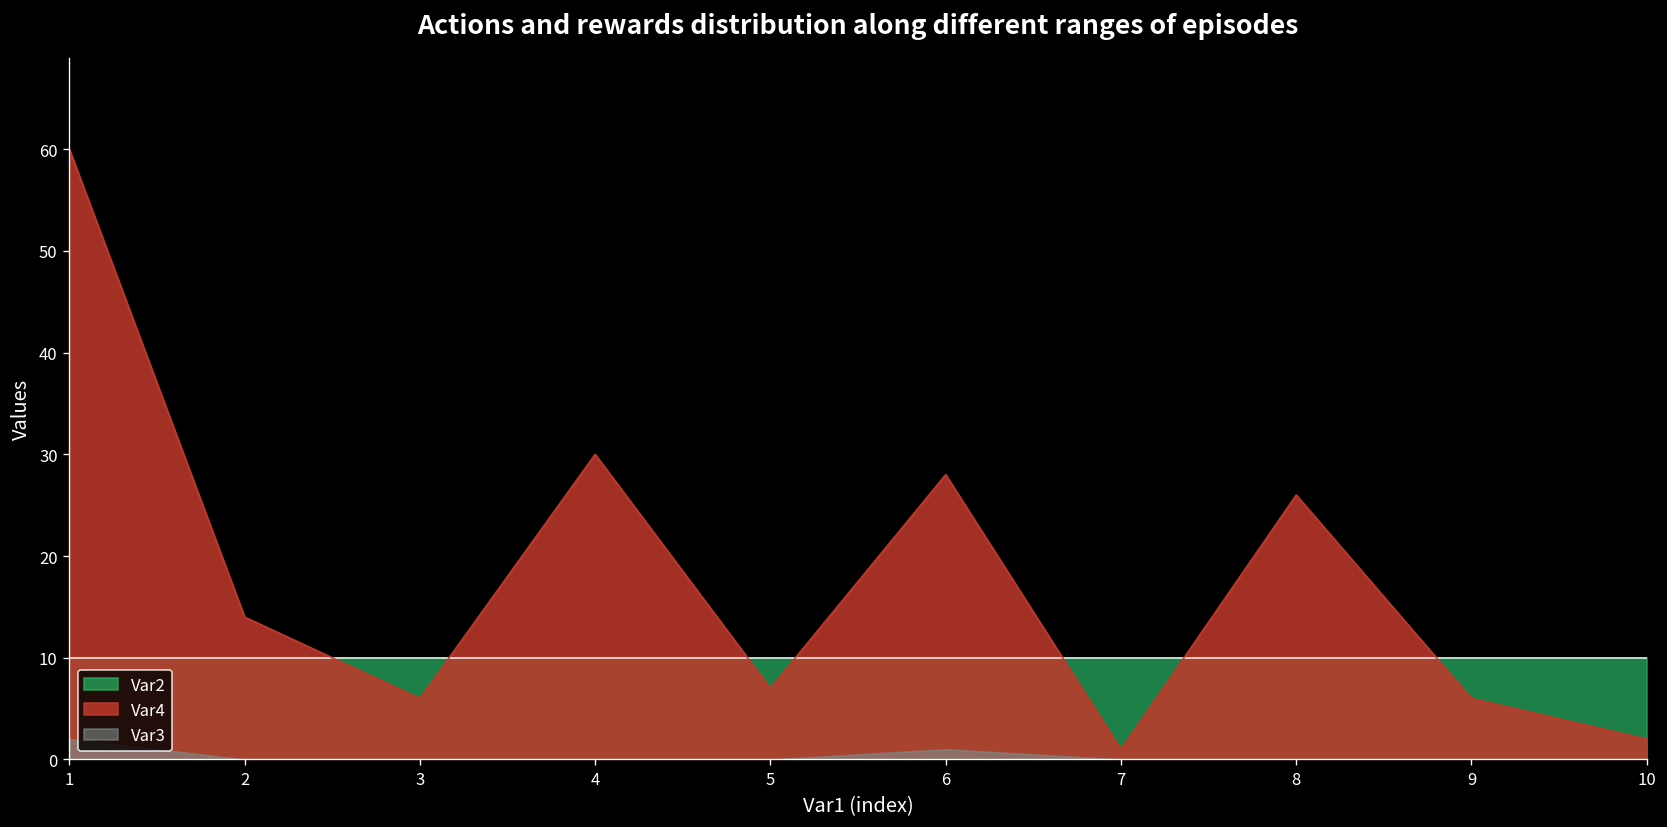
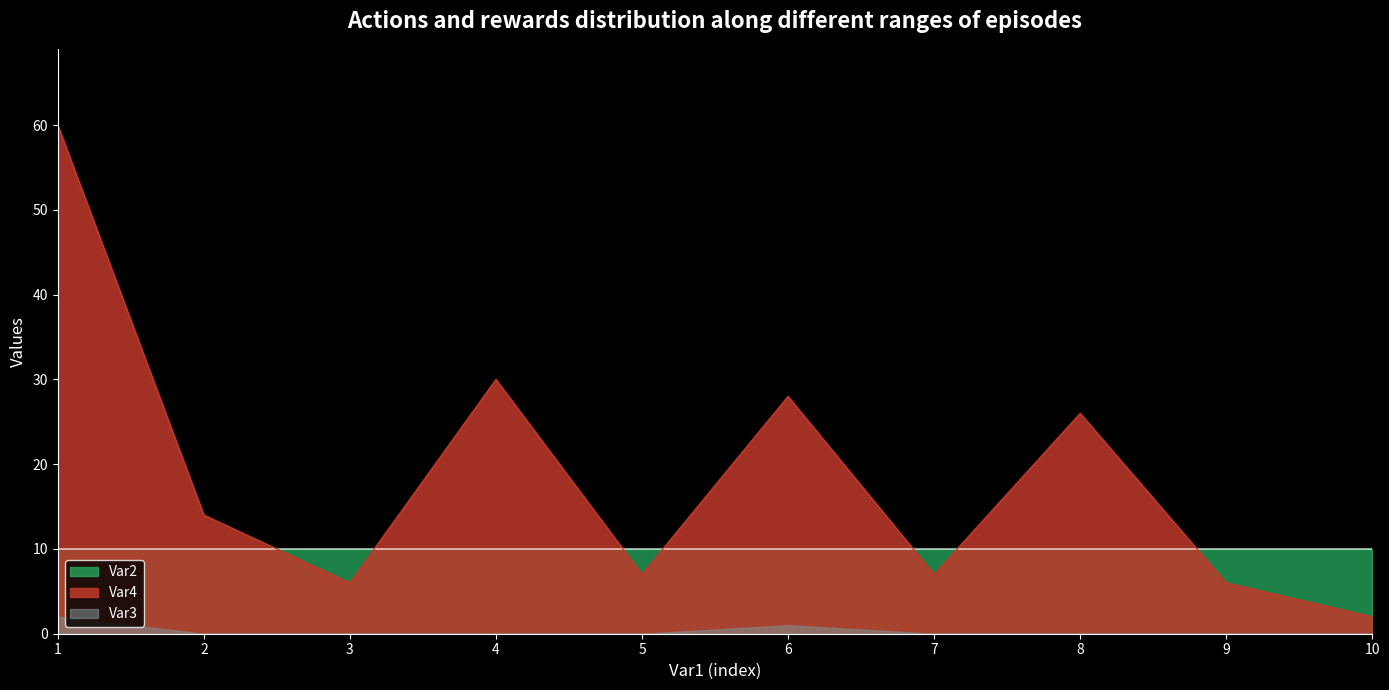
Var4, 7: 1 -> 7
